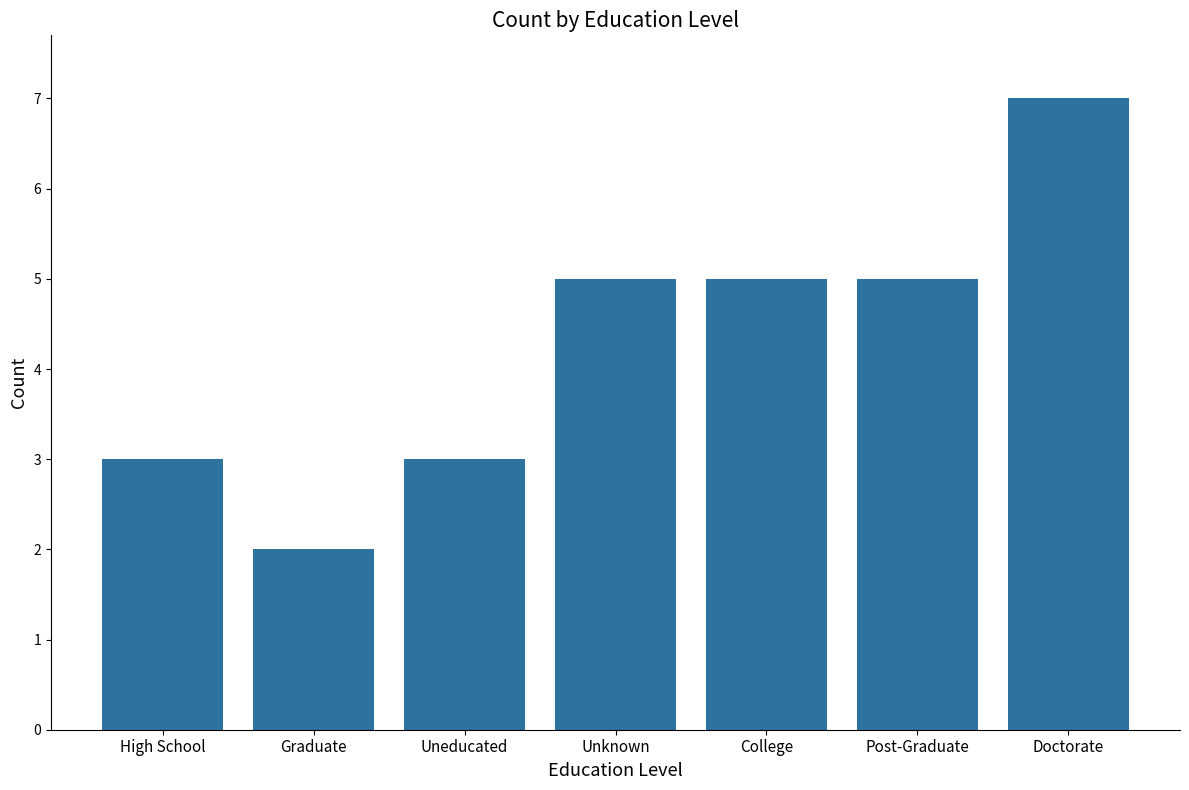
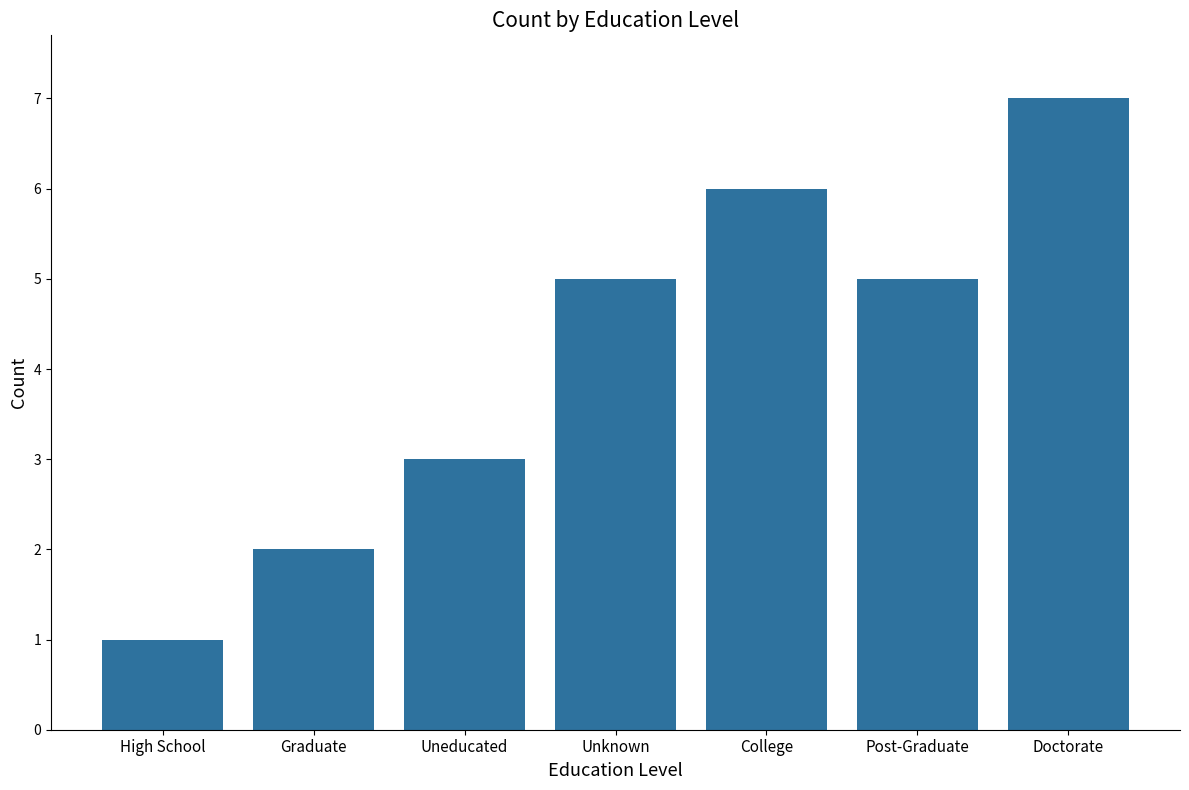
High School: 3 -> 1
College: 5 -> 6
